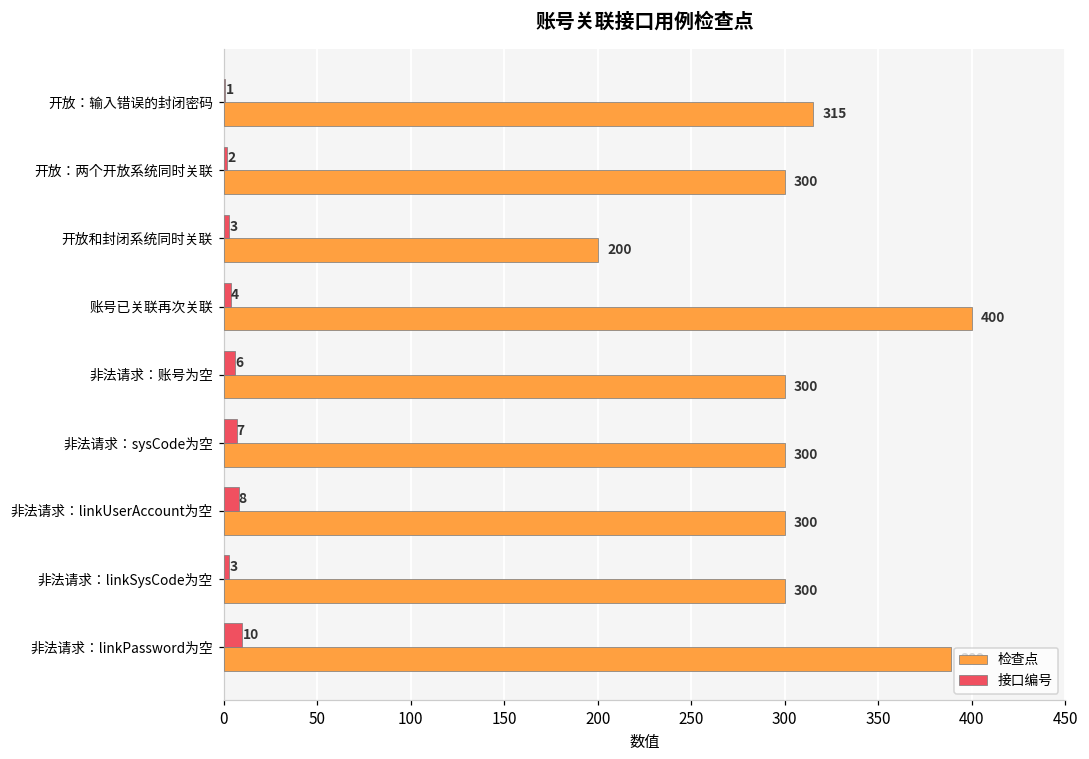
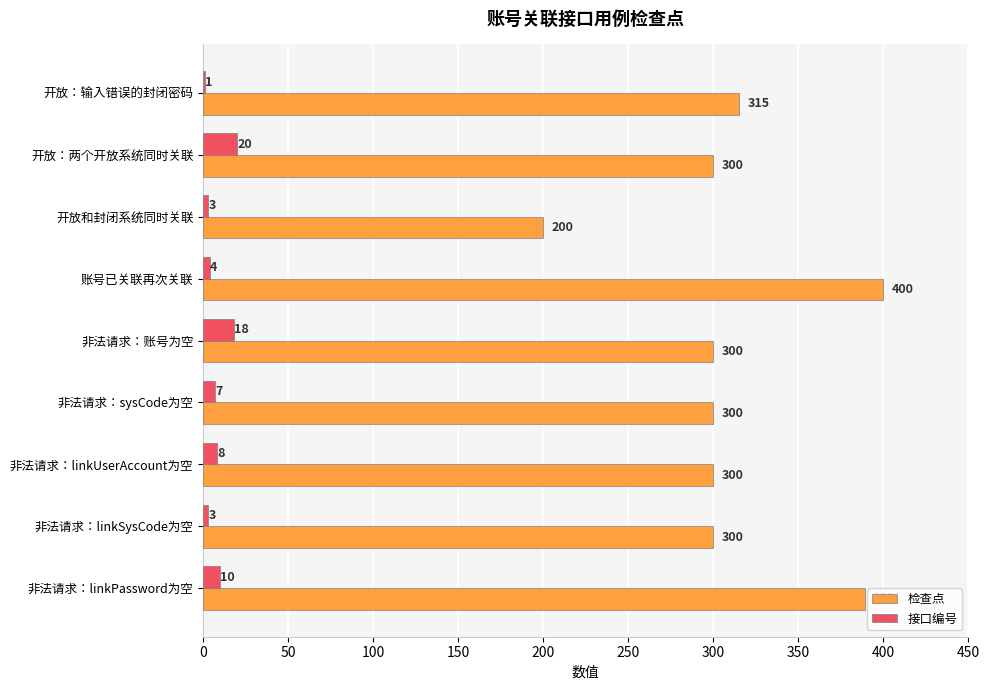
接口编号, 开放：两个开放系统同时关联: 2 -> 20
接口编号, 非法请求：账号为空: 6 -> 18
